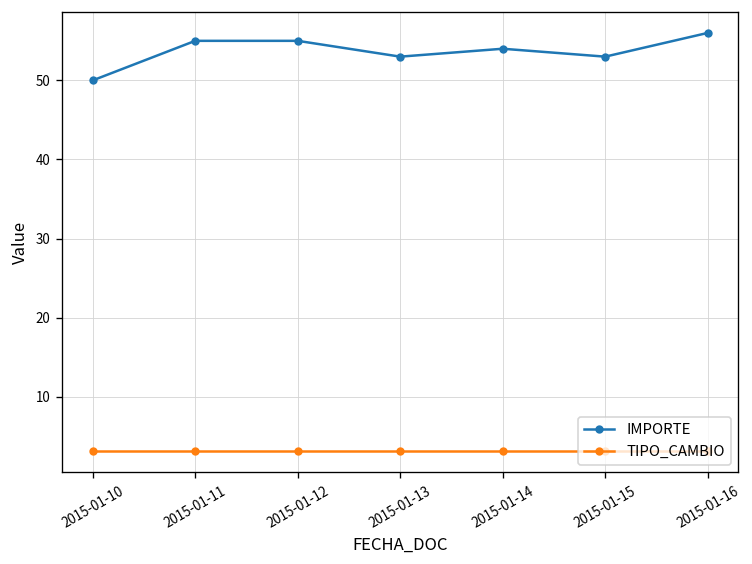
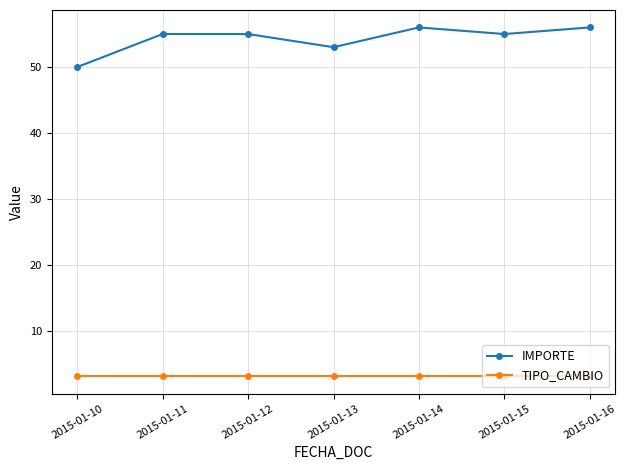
IMPORTE, 2015-01-14: 54 -> 56
IMPORTE, 2015-01-15: 53 -> 55
